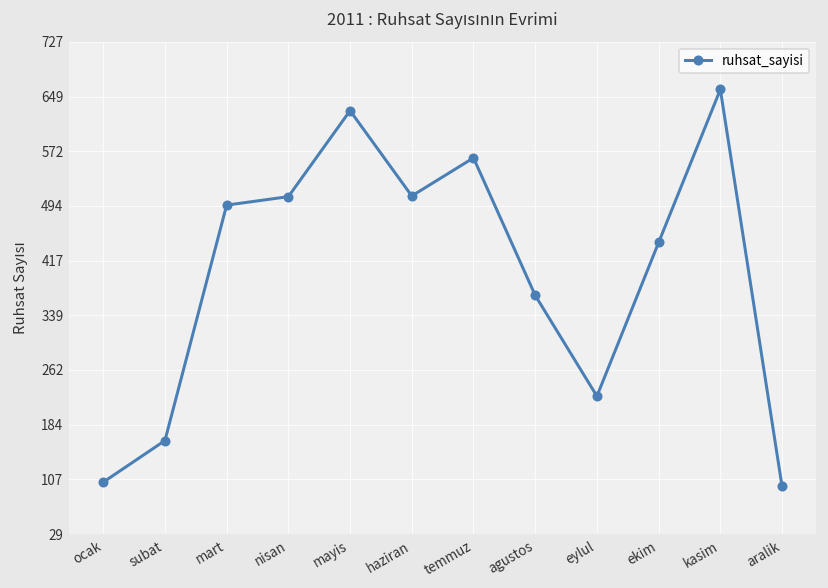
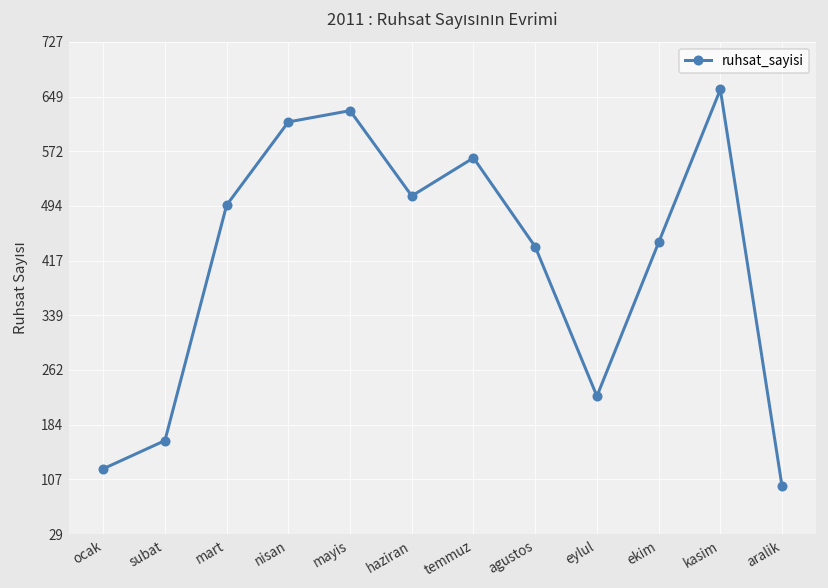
ocak: 100 -> 120
nisan: 510 -> 610
agustos: 370 -> 440
